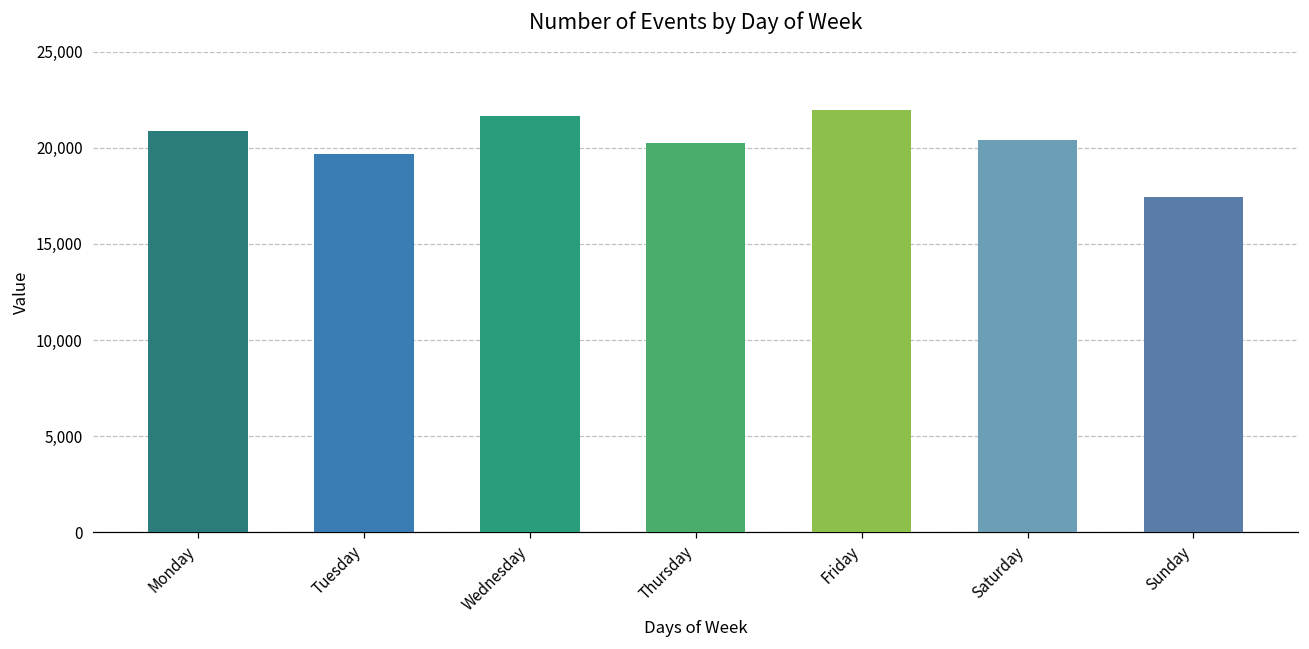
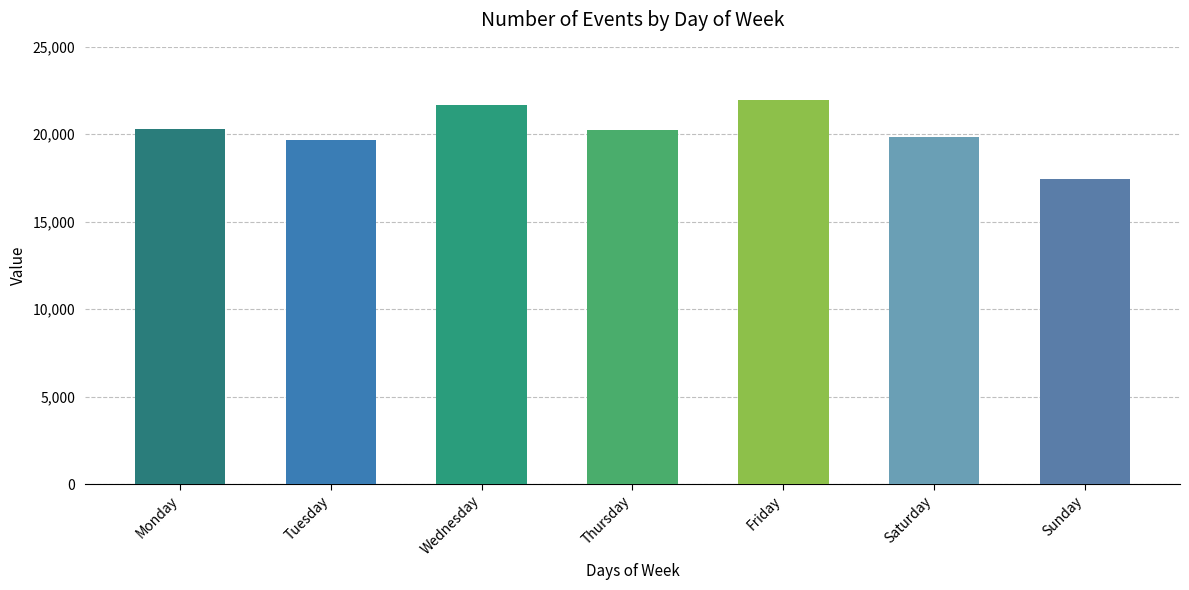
Monday: 20,900 -> 20,300
Saturday: 20,400 -> 19,900
